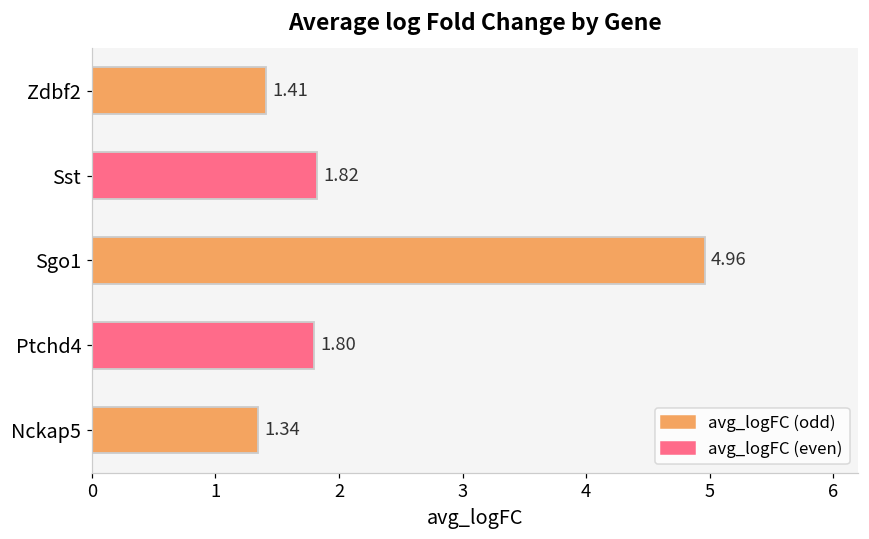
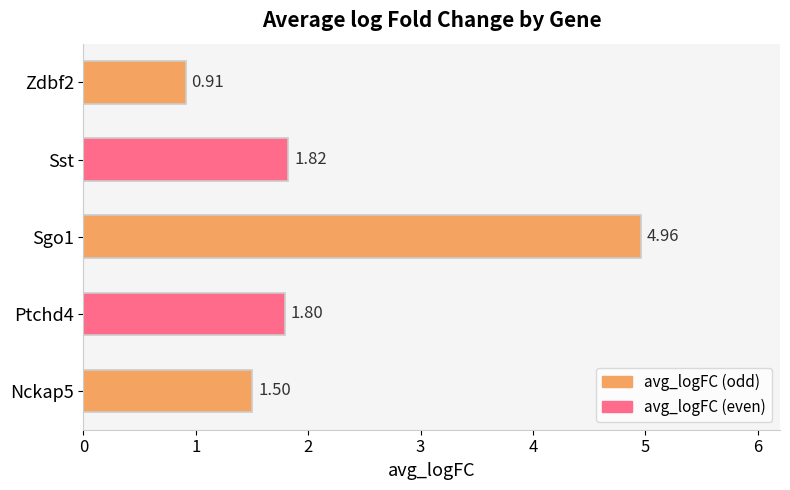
Zdbf2: 1.41 -> 0.91
Nckap5: 1.34 -> 1.50
